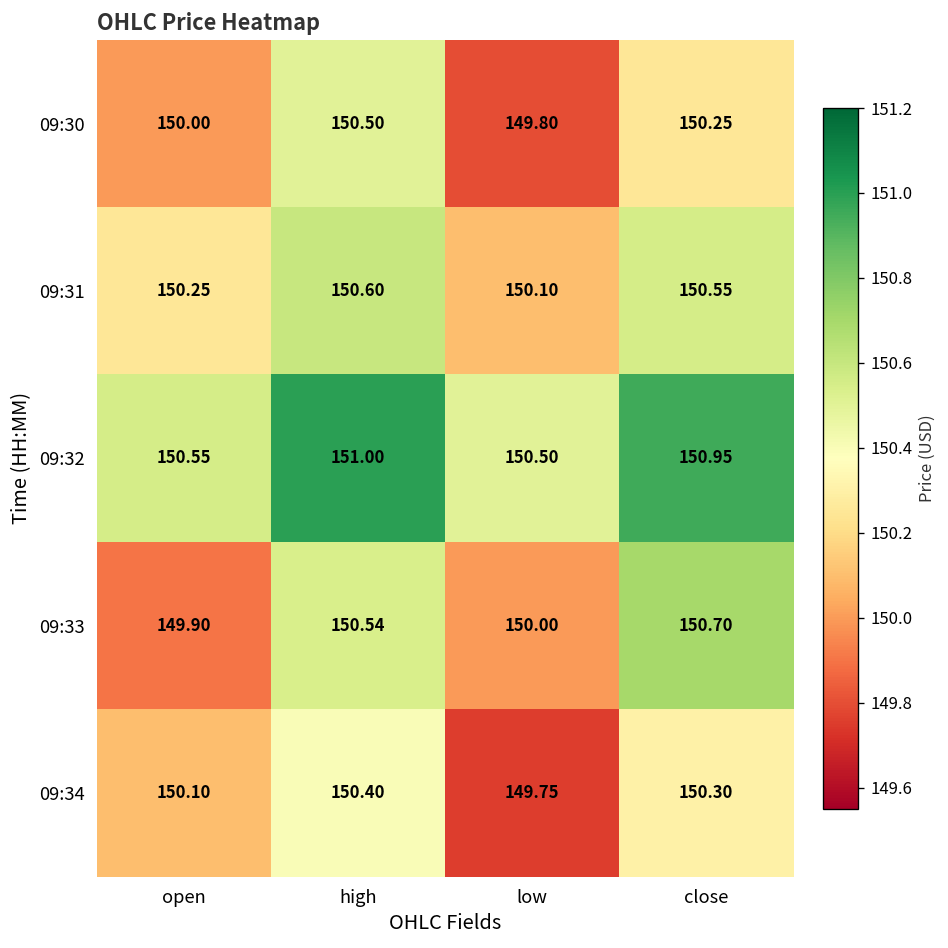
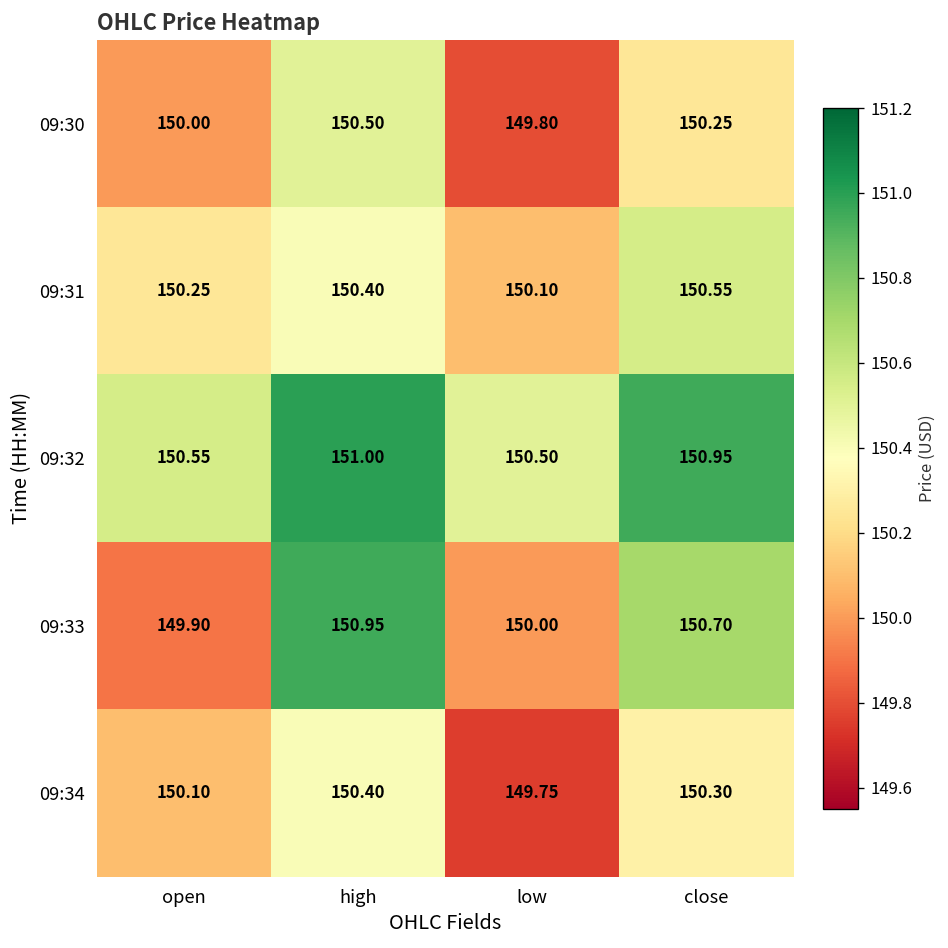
09:31, high: 150.60 -> 150.40
09:33, high: 150.54 -> 150.95
